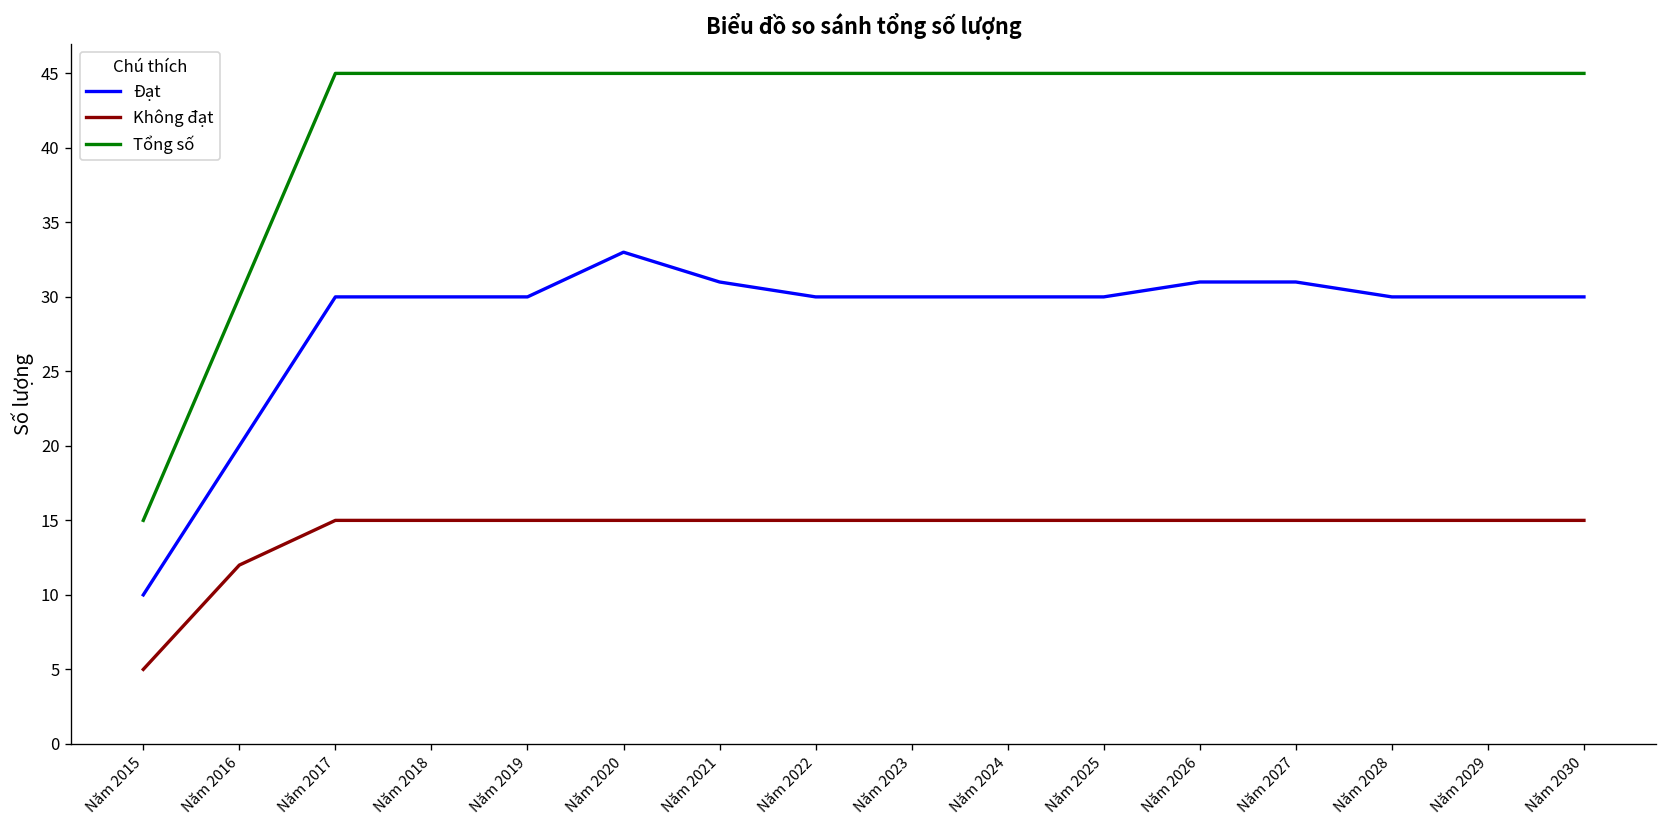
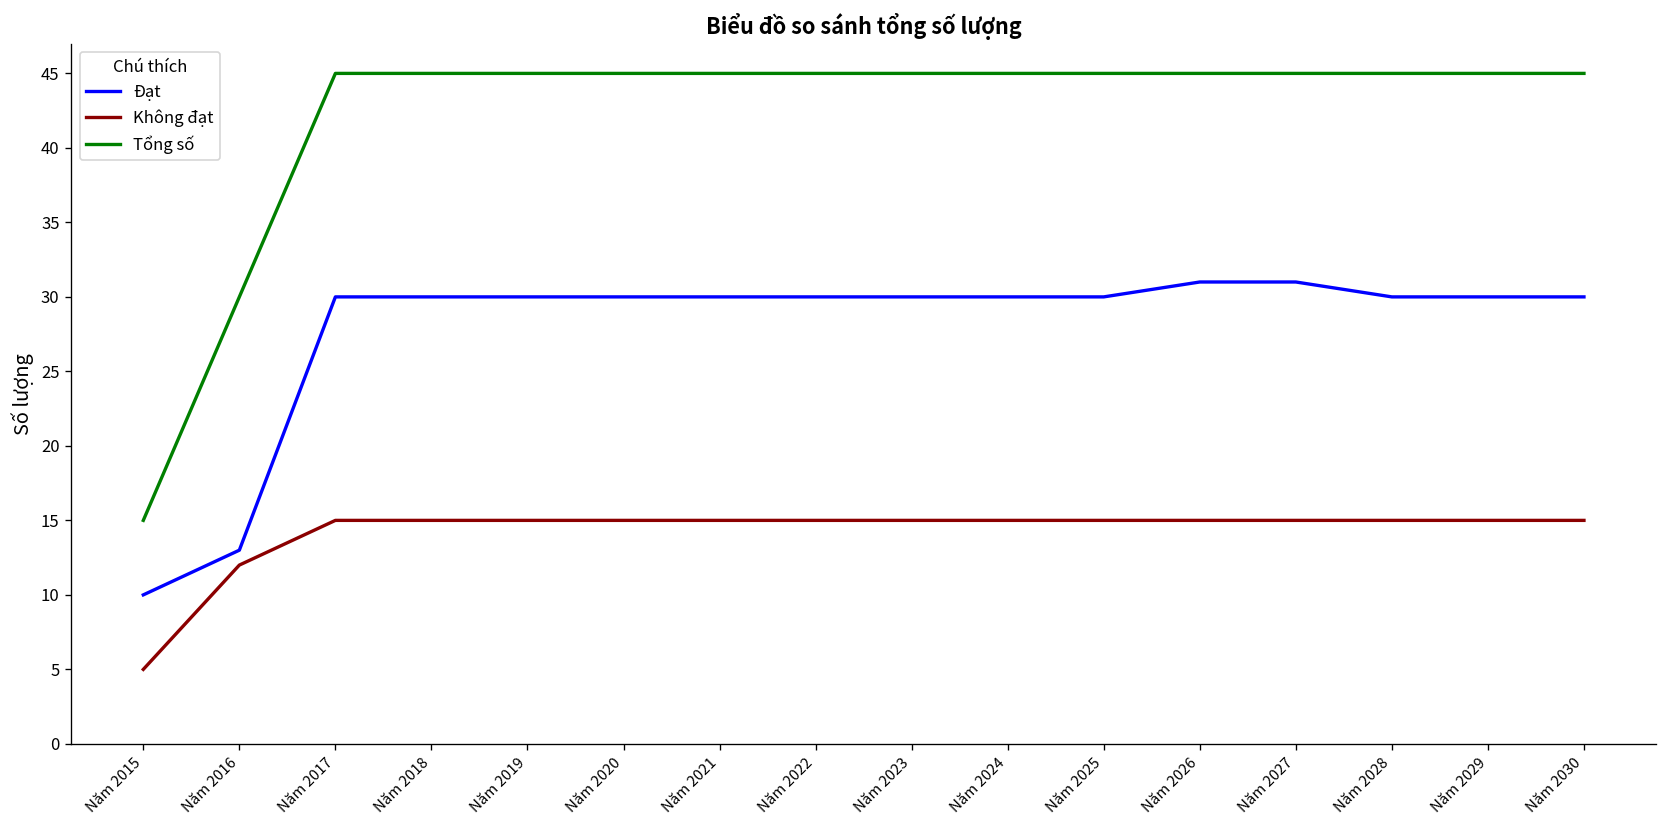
Đạt, Năm 2016: 20 -> 13
Đạt, Năm 2020: 33 -> 30
Đạt, Năm 2021: 31 -> 30
